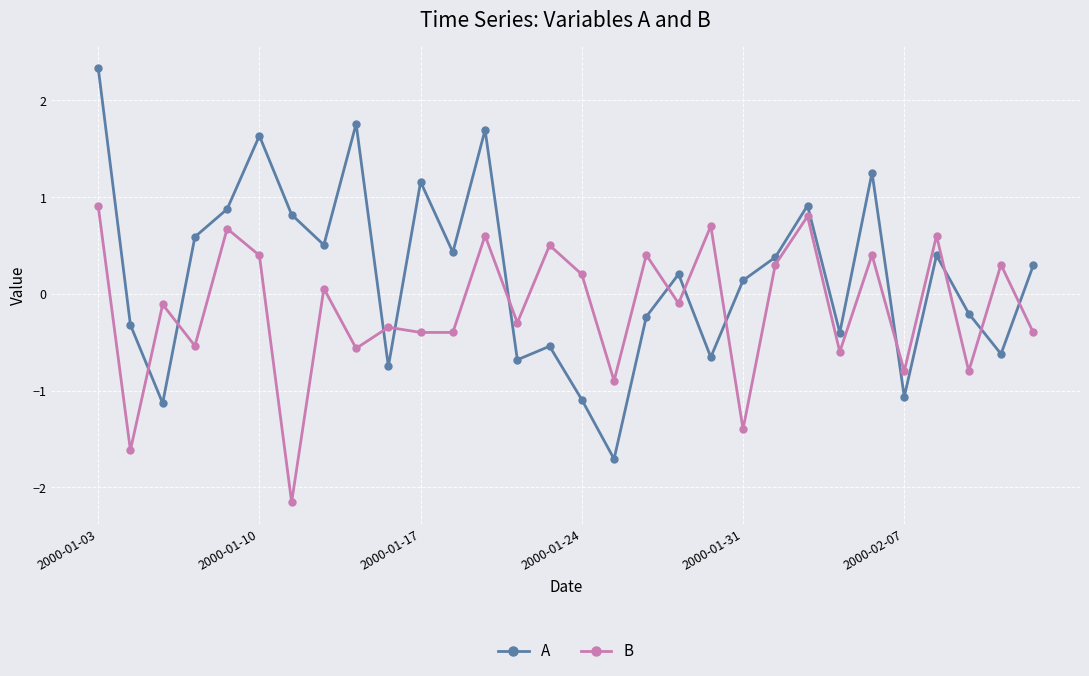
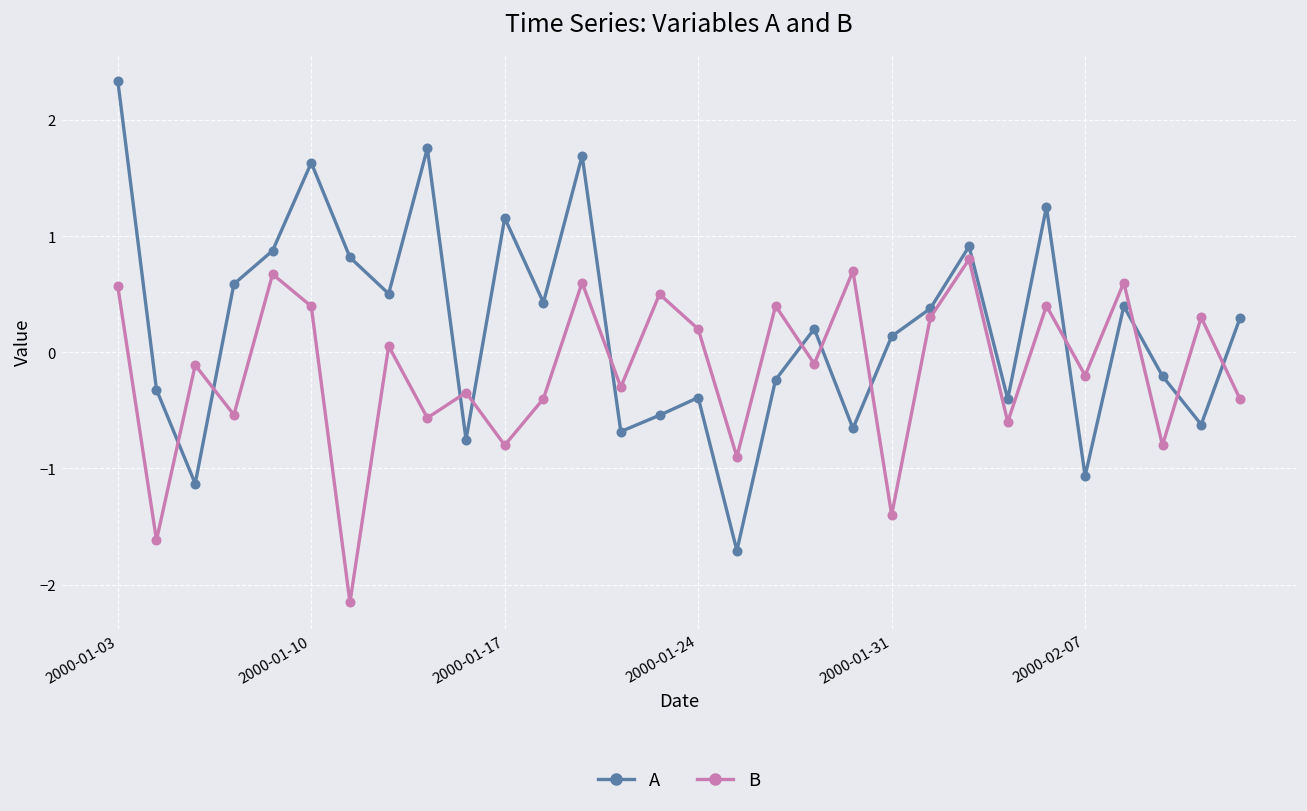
B, 2000-01-03: 0.9 -> 0.6
B, 2000-01-17: -0.4 -> -0.8
A, 2000-01-24: -1.1 -> -0.4
B, 2000-02-07: -0.8 -> -0.2
